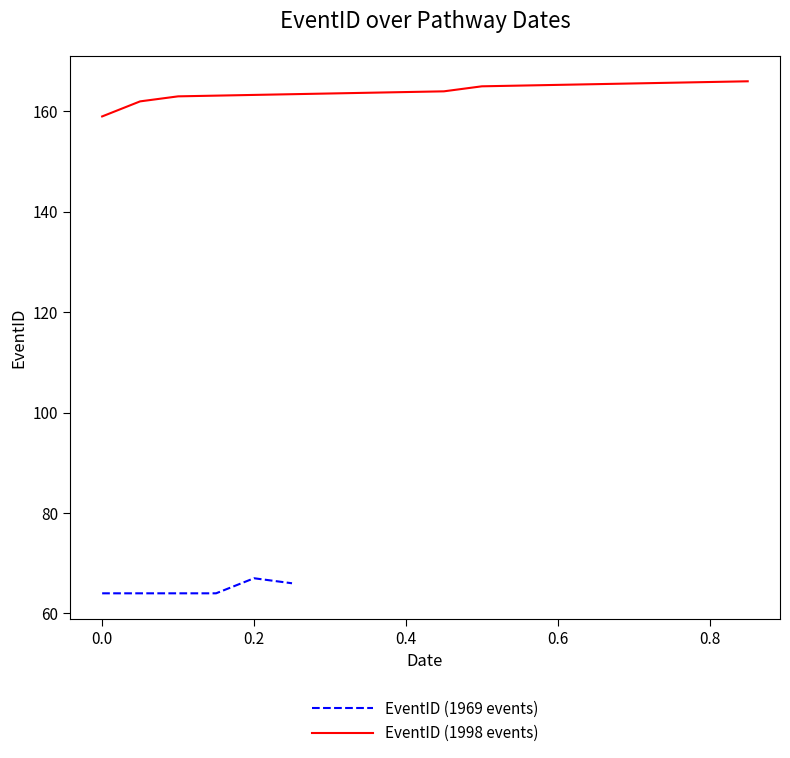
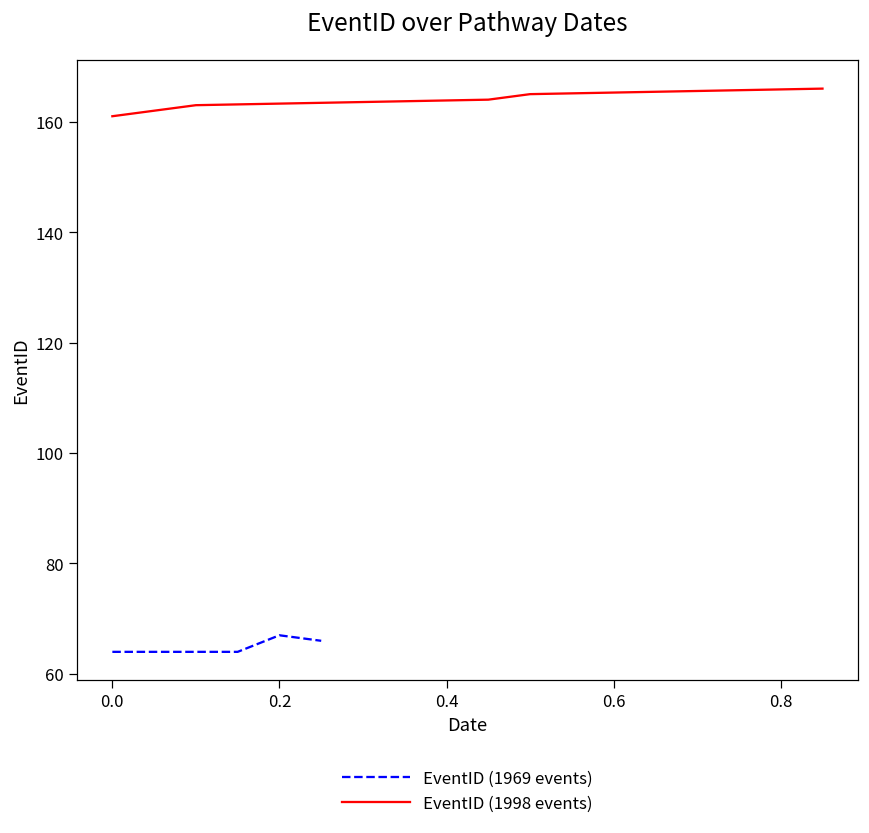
EventID (1998 events), 0.0: 159 -> 161
